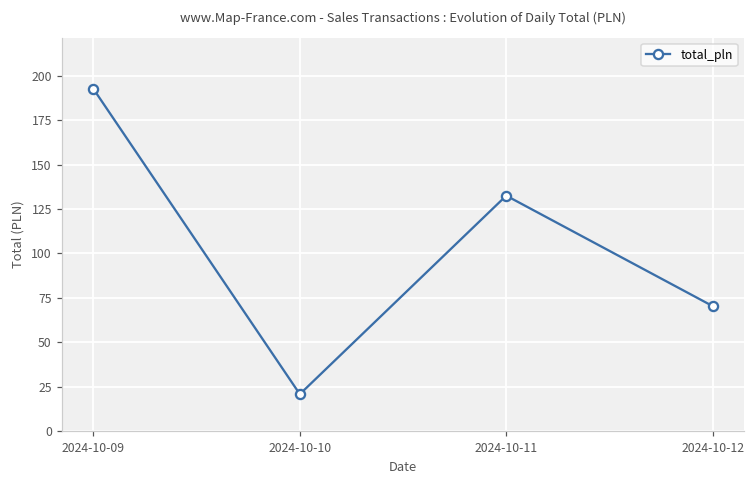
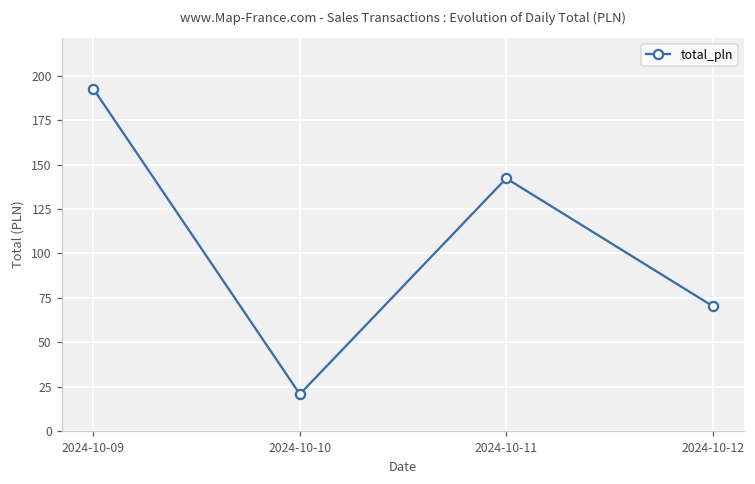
2024-10-11: 133 -> 142
